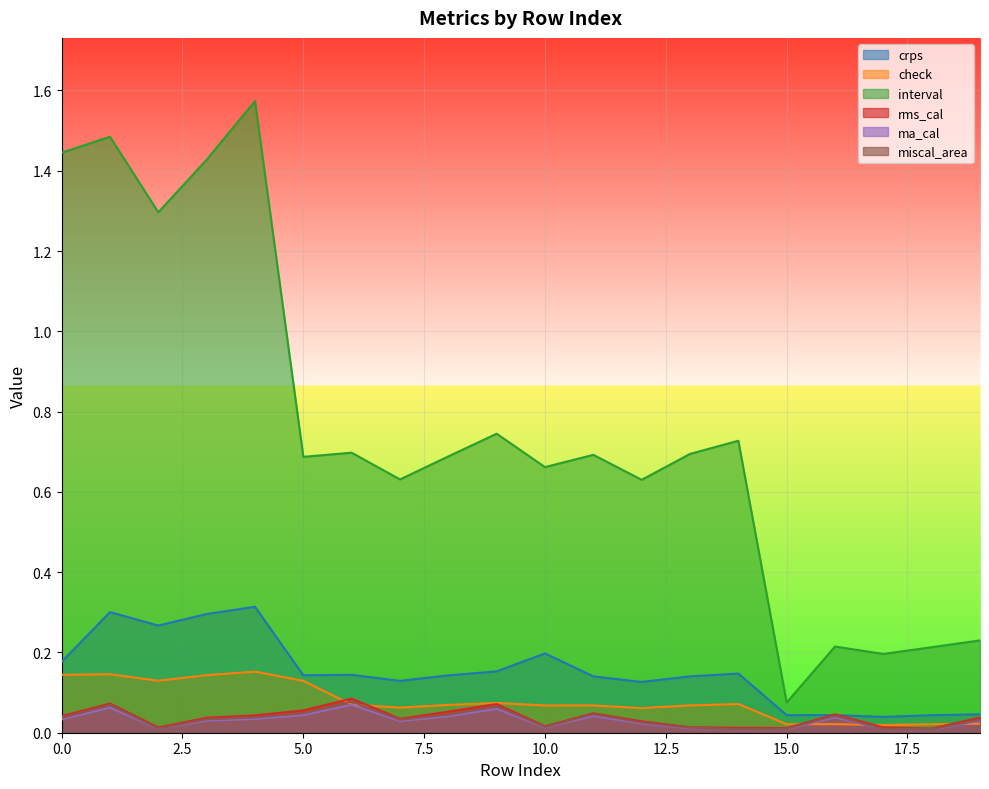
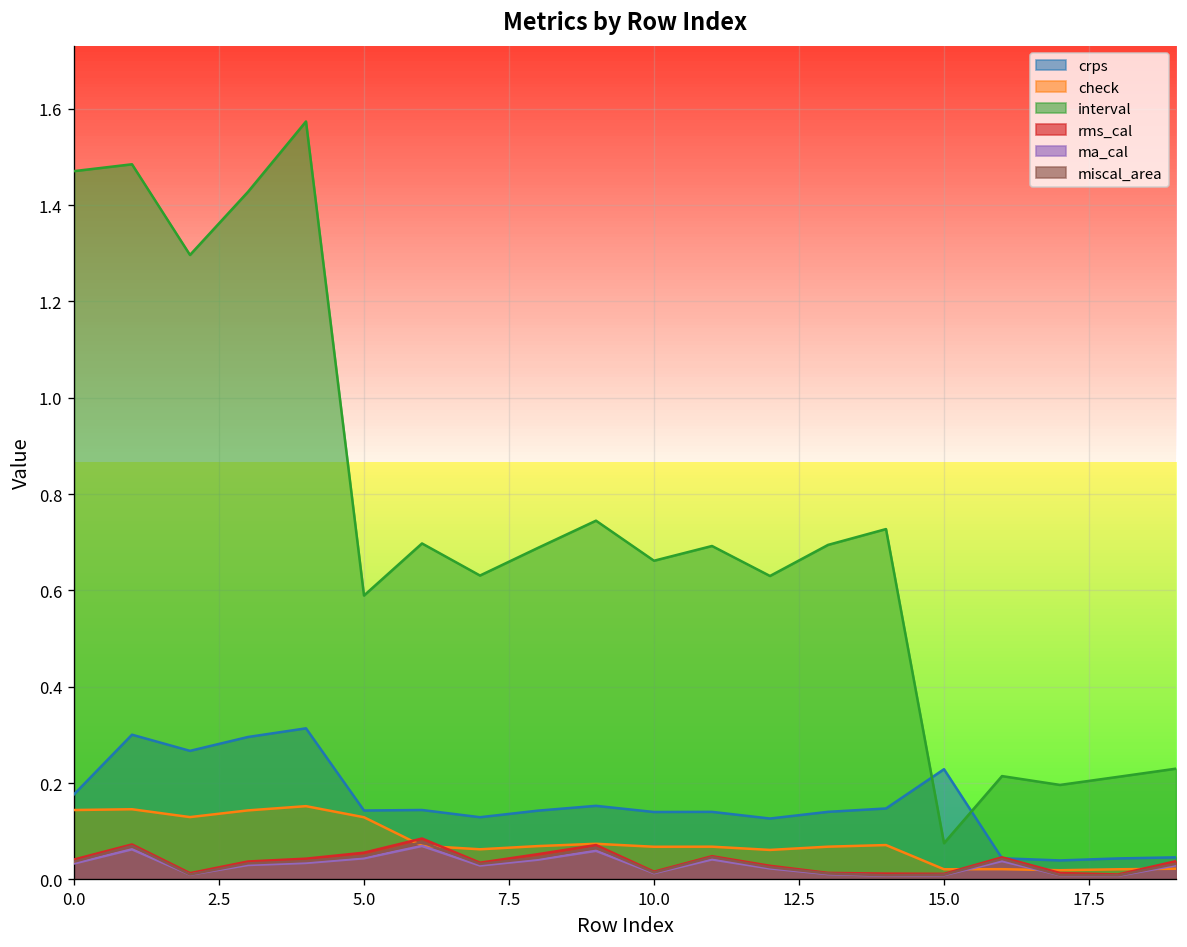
interval, 0.0: 1.45 -> 1.47
interval, 5.0: 0.69 -> 0.59
crps, 10.0: 0.20 -> 0.14
crps, 15.0: 0.04 -> 0.23
